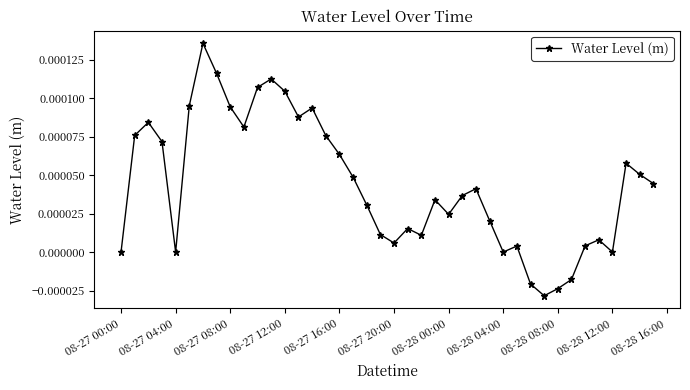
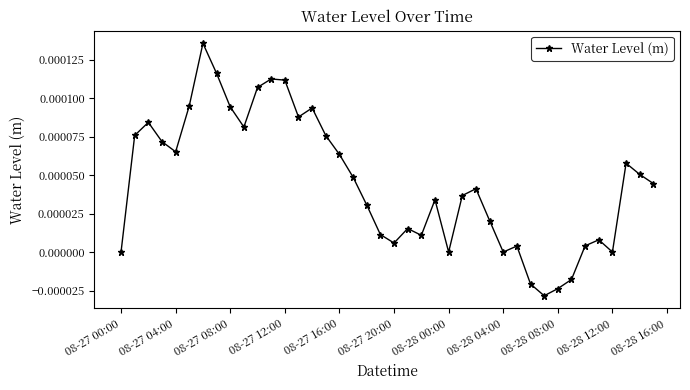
08-27 04:00: 0.0000 -> 0.0001
08-27 12:00: 0.000104 -> 0.000112
08-28 00:00: 0.00002 -> 0.00000
